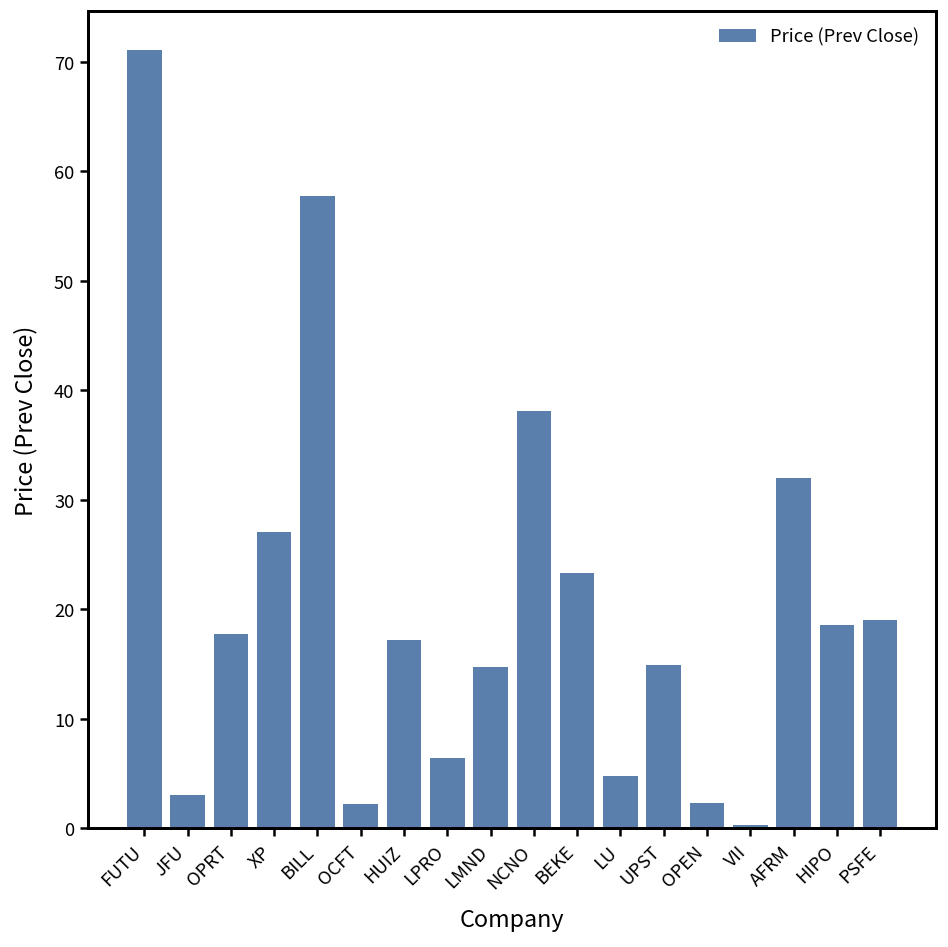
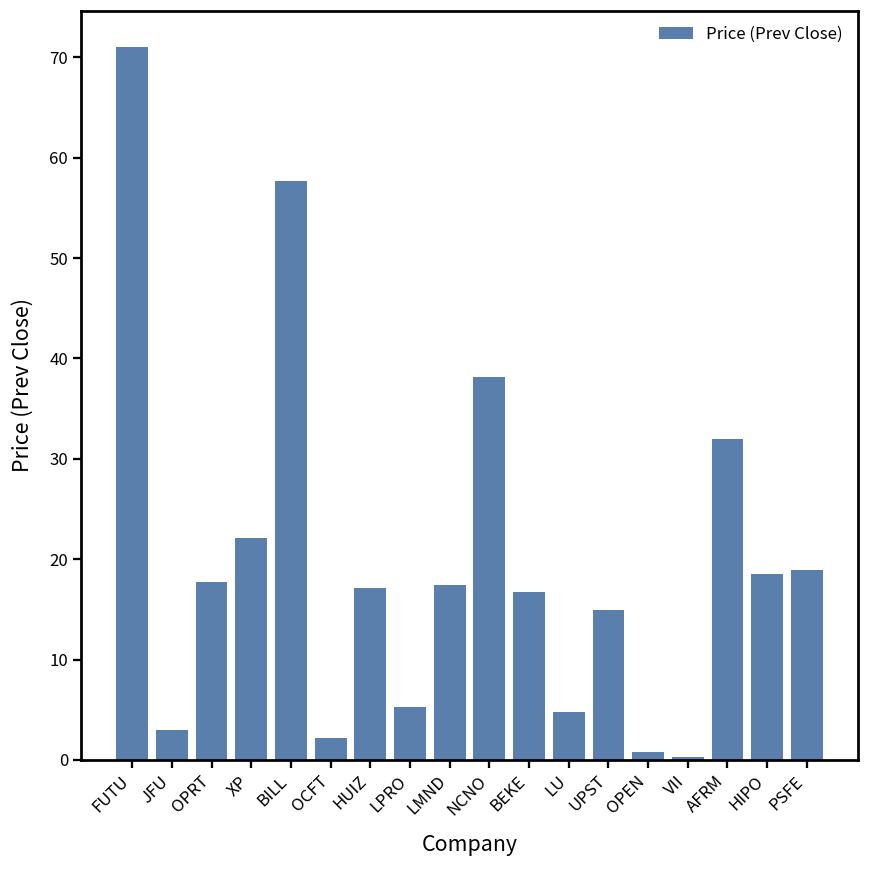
XP: 27 -> 22
LPRO: 6 -> 5
LMND: 15 -> 17
BEKE: 23 -> 17
OPEN: 2 -> 1
